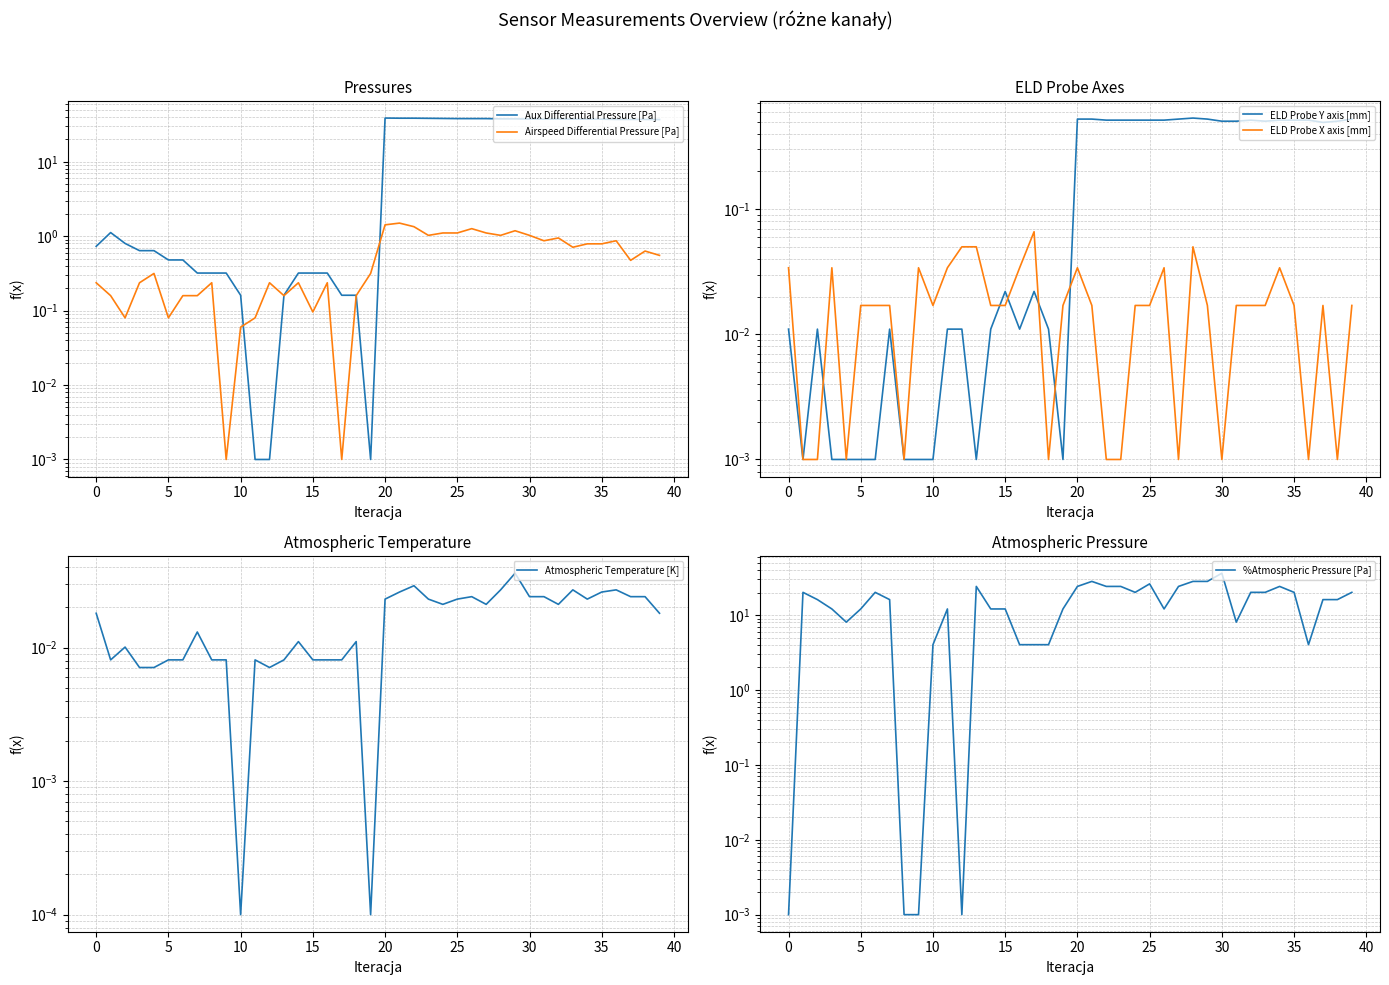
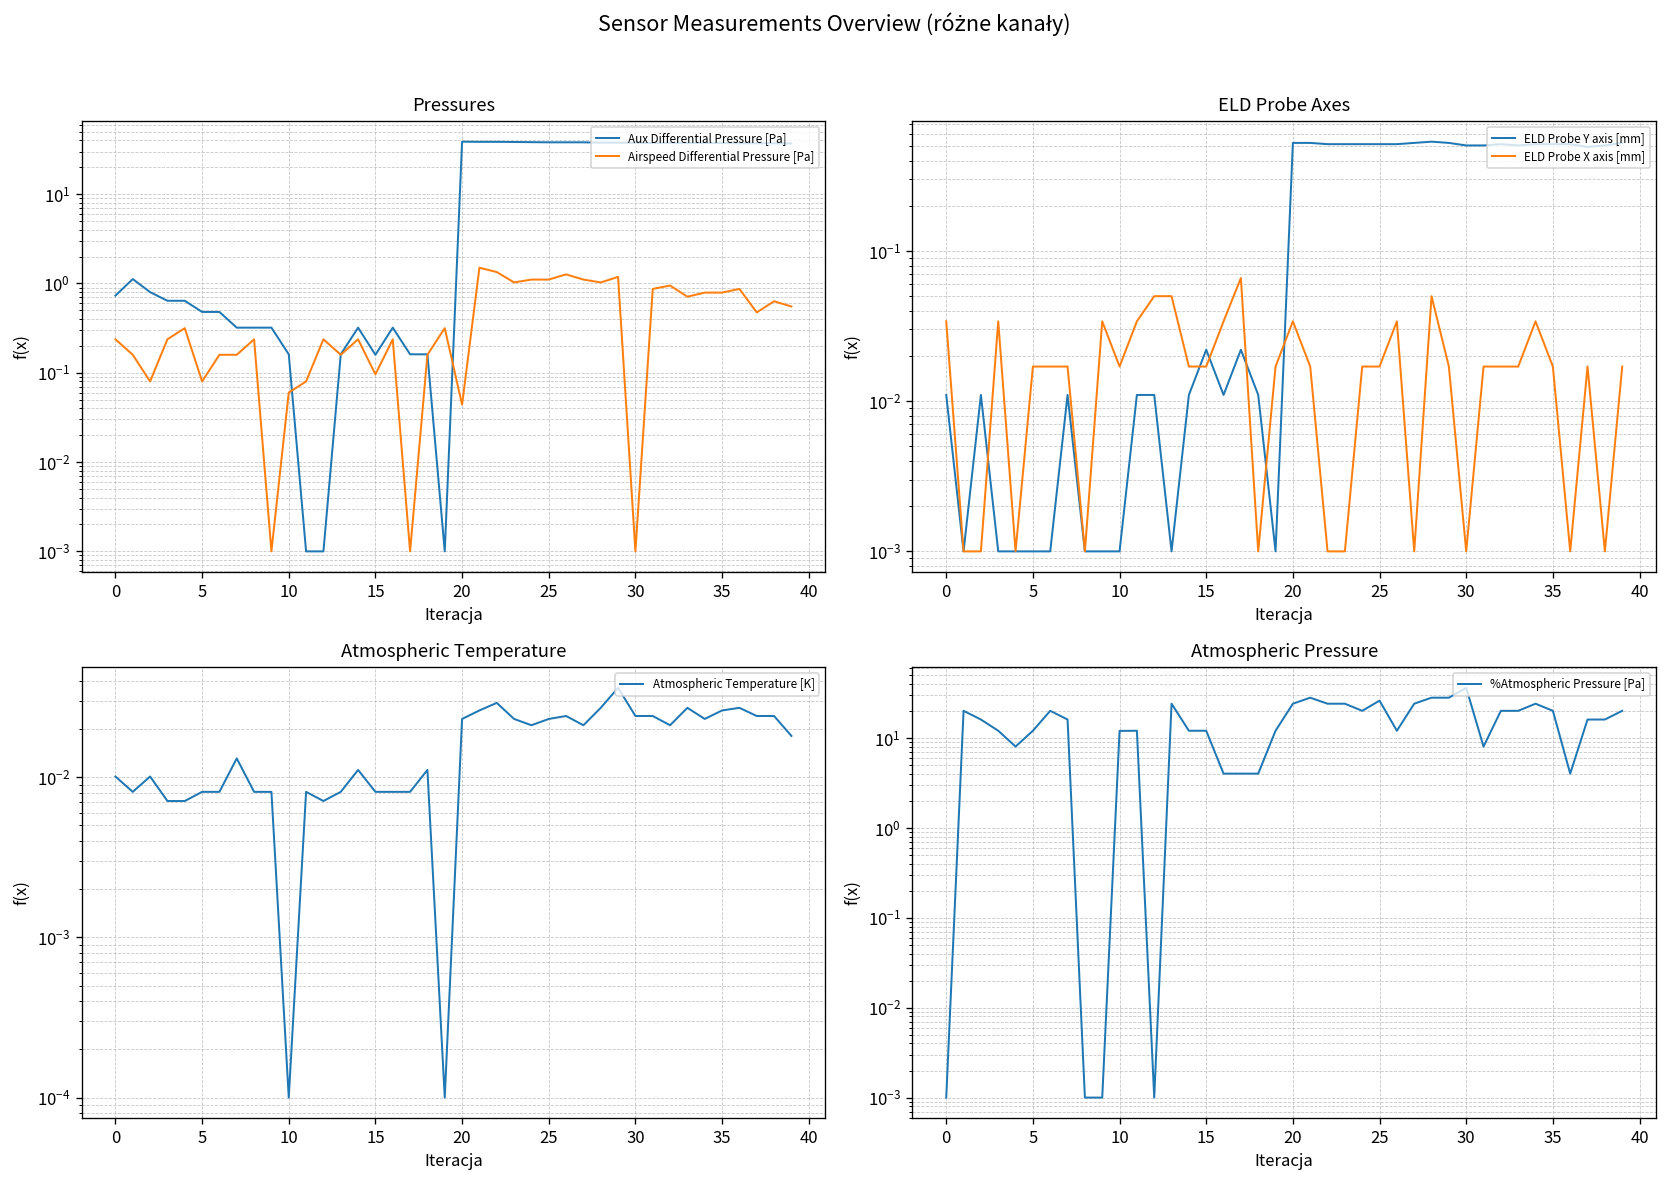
Pressures, Aux Differential Pressure [Pa], 15: 0.32 -> 0.16
Pressures, Airspeed Differential Pressure [Pa], 20: 1.4 -> 0.04
Pressures, Airspeed Differential Pressure [Pa], 30: 1.0 -> 0.0010
Atmospheric Temperature, 0: 0.018 -> 0.010
Atmospheric Pressure, 10: 4 -> 12
